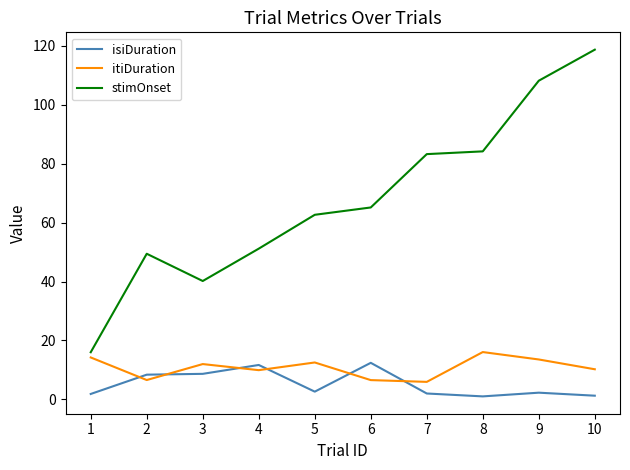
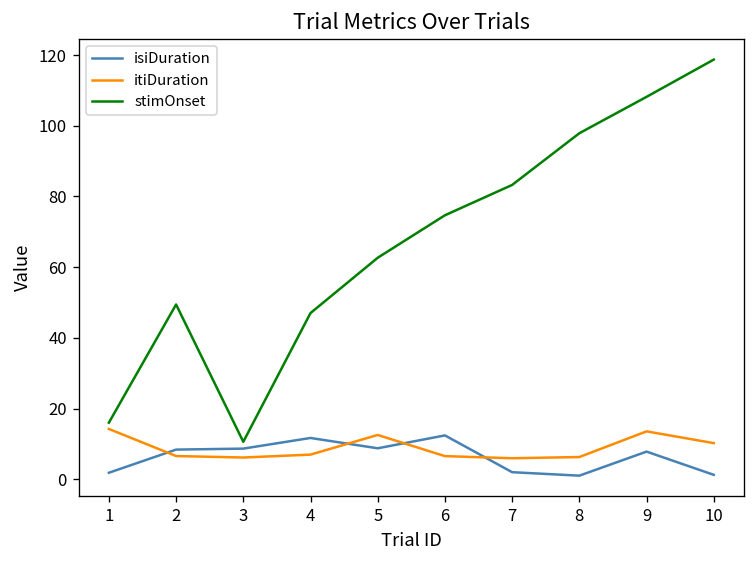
itiDuration, 3: 12 -> 6
stimOnset, 3: 40 -> 11
itiDuration, 4: 10 -> 7
stimOnset, 4: 51 -> 47
isiDuration, 5: 3 -> 9
stimOnset, 6: 65 -> 75
itiDuration, 8: 16 -> 6
stimOnset, 8: 84 -> 98
isiDuration, 9: 2 -> 8
